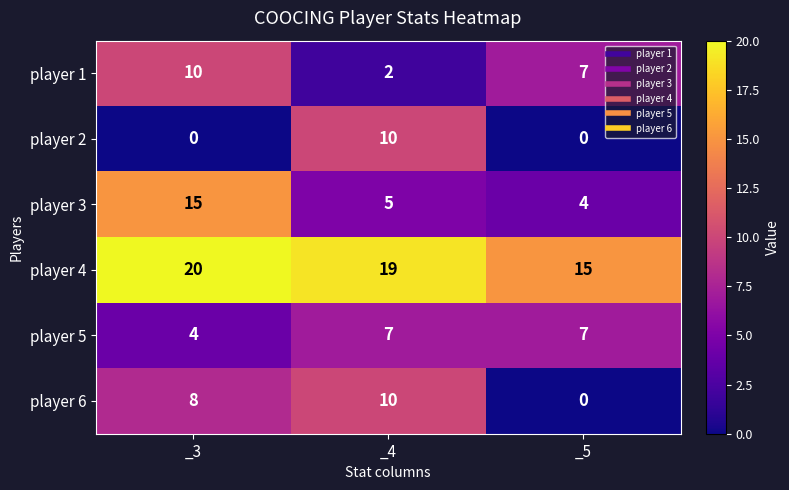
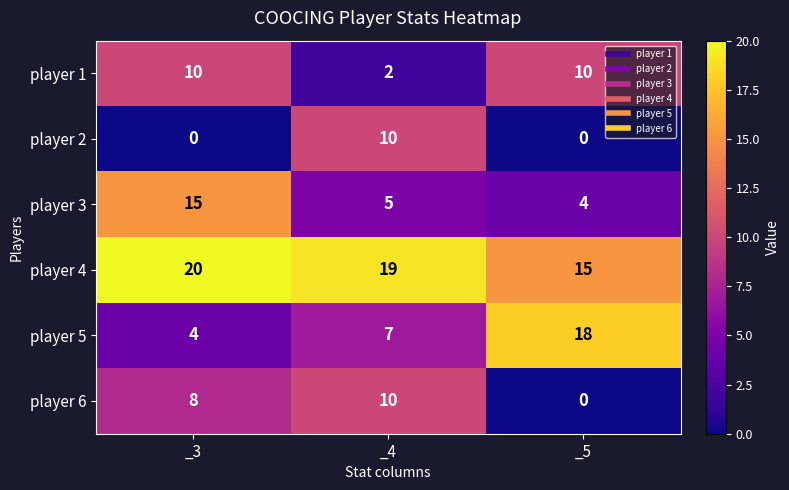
player 1, _5: 7 -> 10
player 5, _5: 7 -> 18
